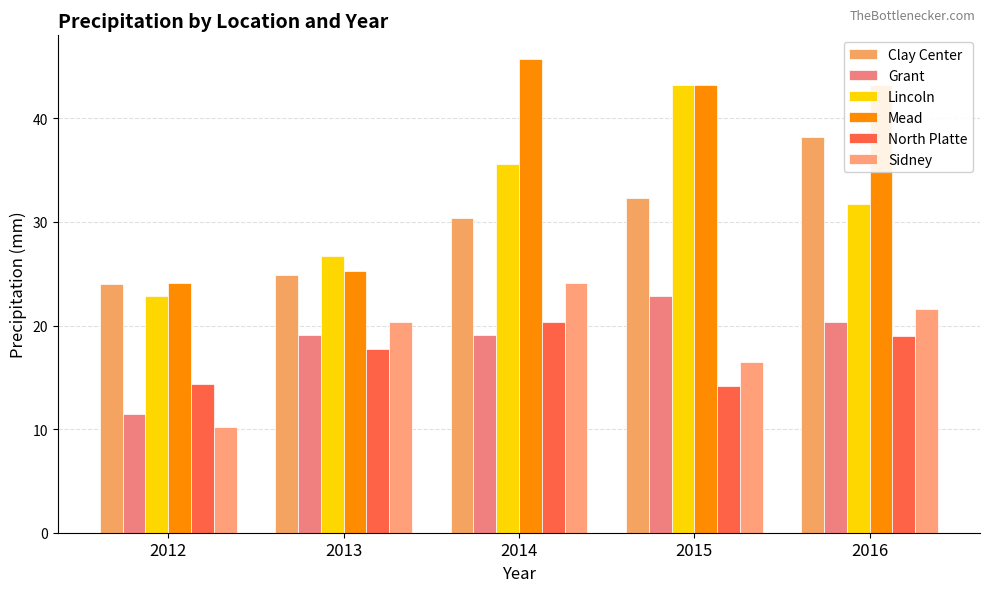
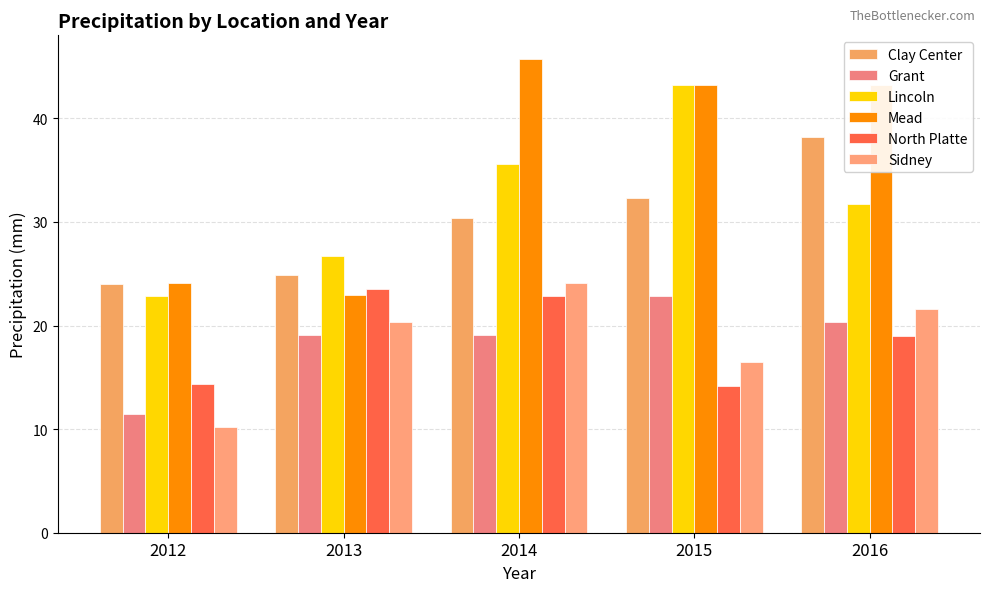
Mead, 2013: 25.3 -> 23.0
North Platte, 2013: 17.8 -> 23.5
North Platte, 2014: 20.3 -> 22.9
